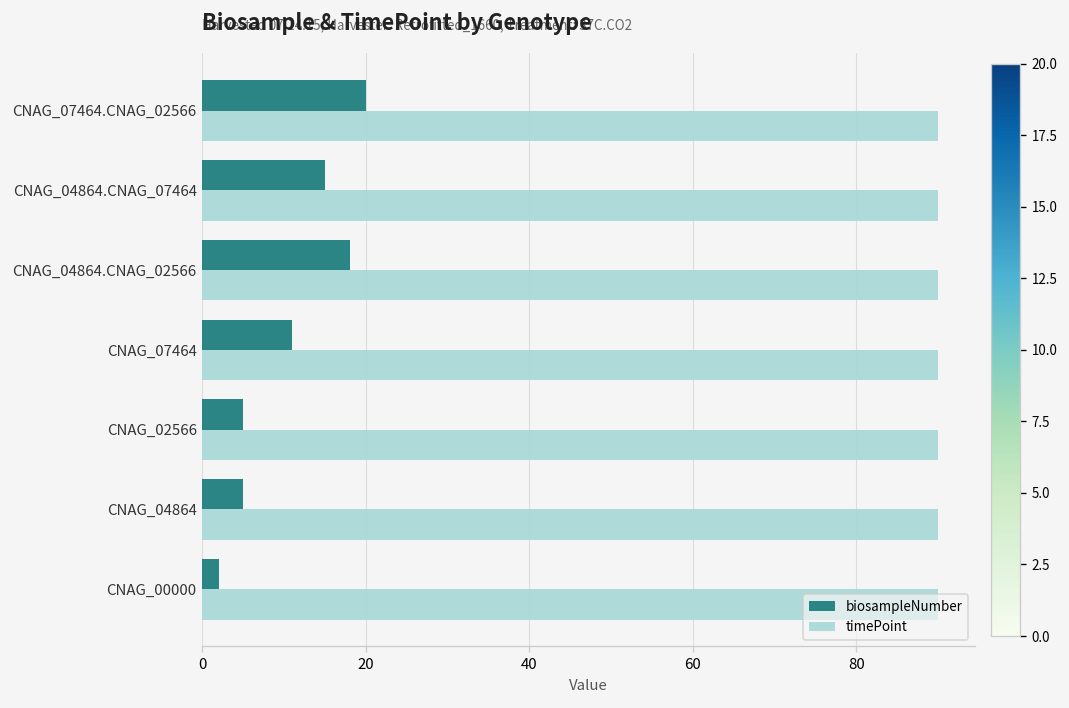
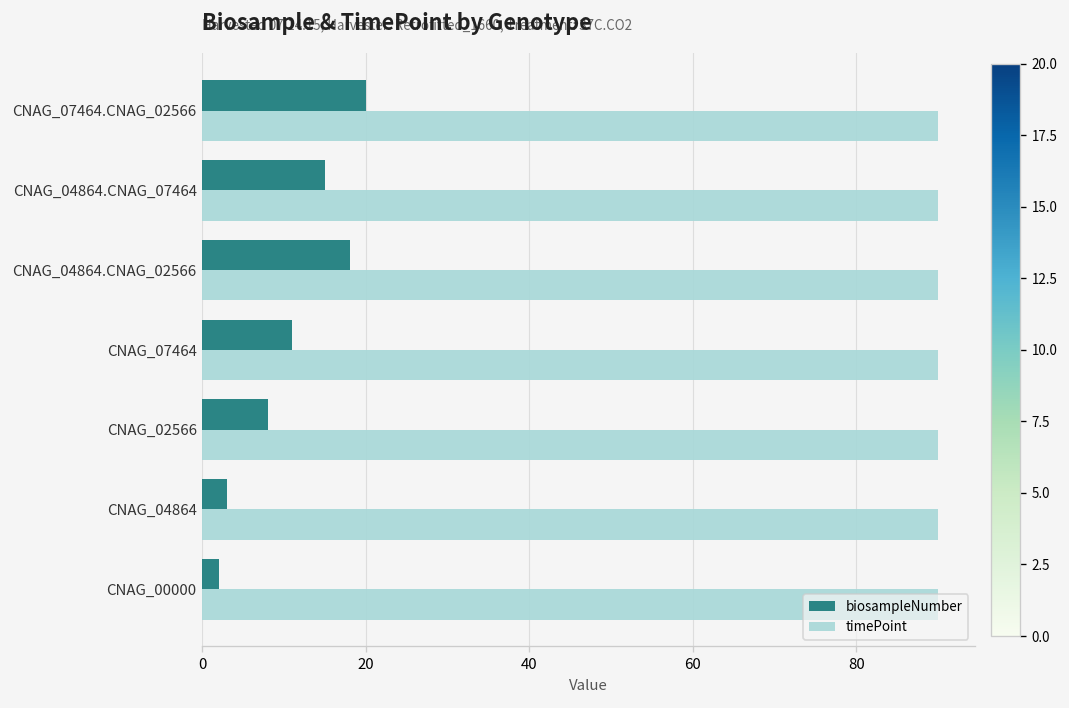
biosampleNumber, CNAG_02566: 5 -> 8
biosampleNumber, CNAG_04864: 5 -> 3
